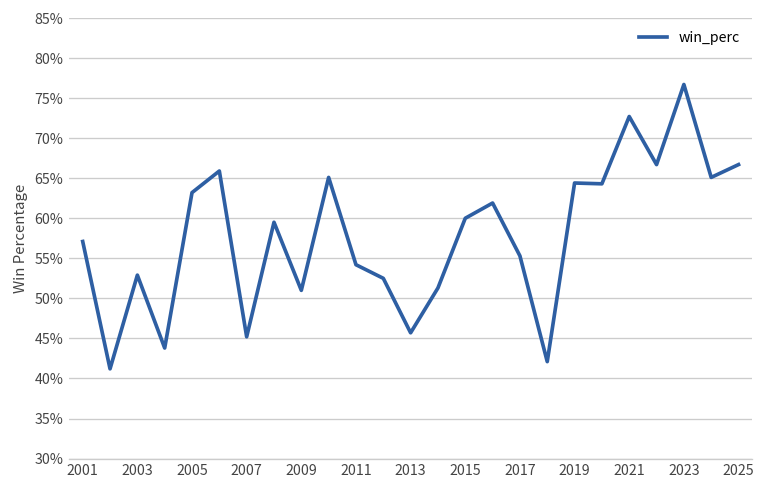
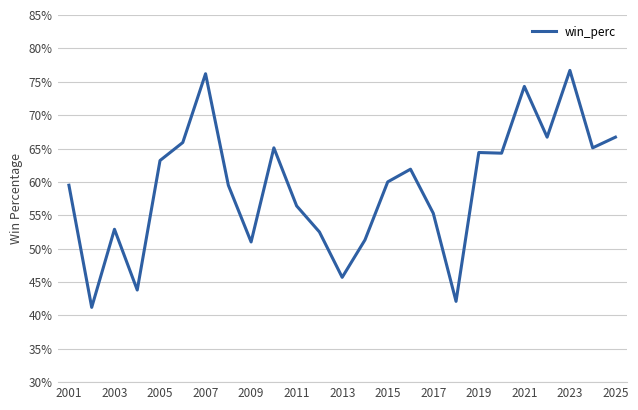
2001: 57% -> 60%
2007: 45% -> 76%
2011: 54% -> 56%
2021: 73% -> 74%
